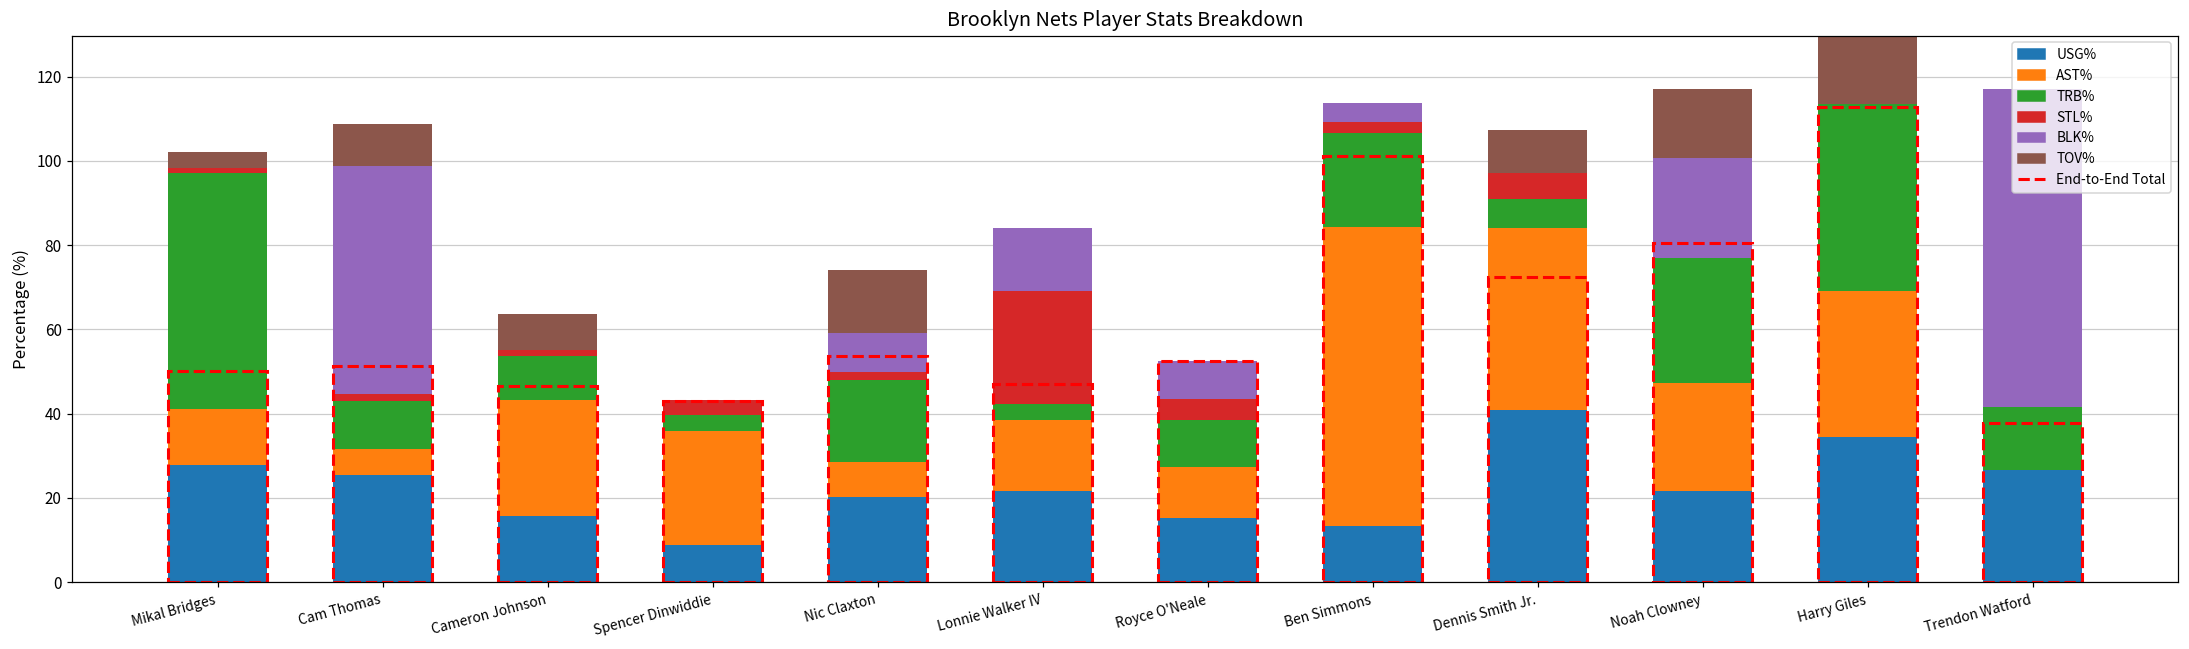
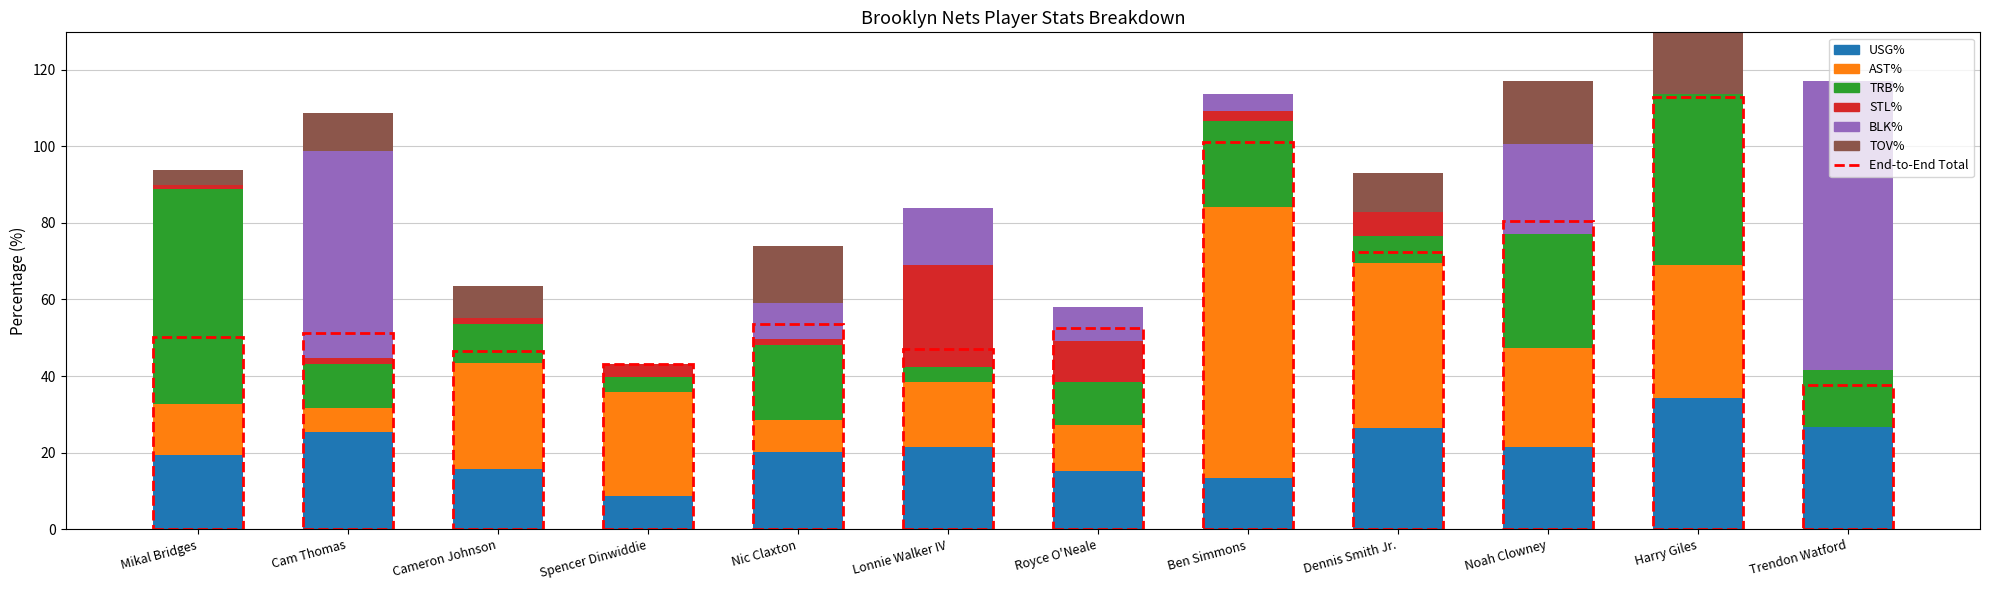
USG%, Mikal Bridges: 28 -> 19
STL%, Royce O'Neale: 5 -> 11
USG%, Dennis Smith Jr.: 41 -> 27
